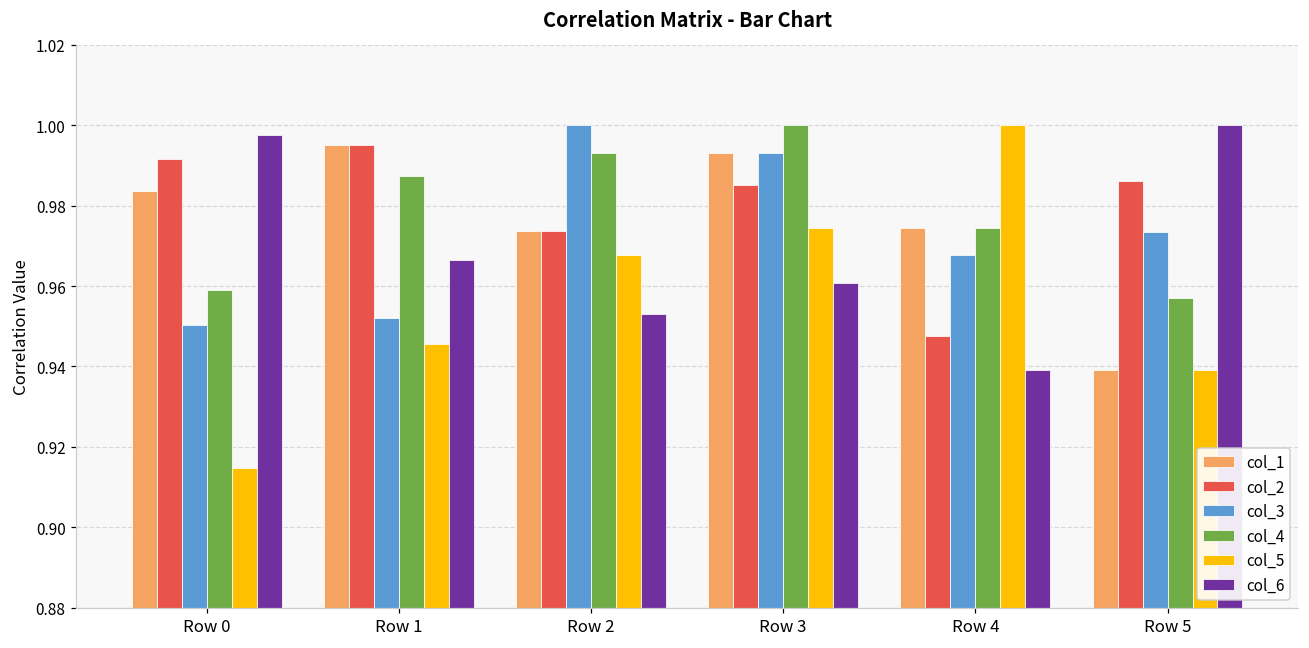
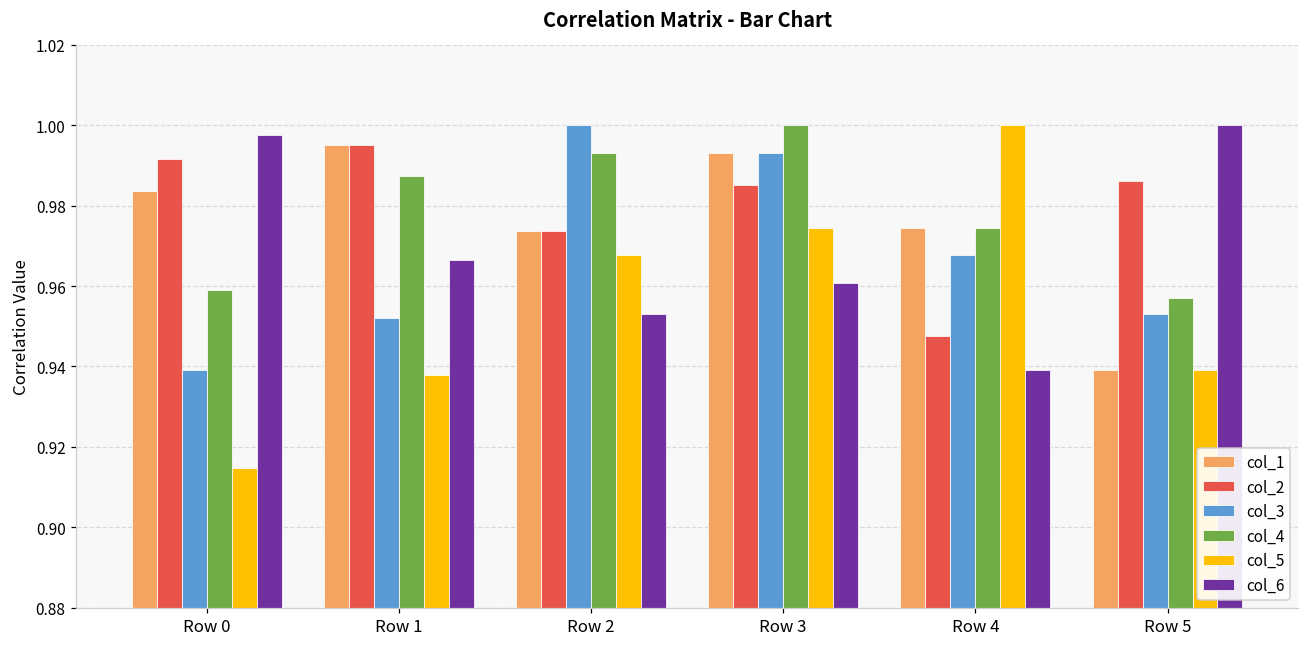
col_3, Row 0: 0.950 -> 0.939
col_5, Row 1: 0.946 -> 0.938
col_3, Row 5: 0.973 -> 0.953
